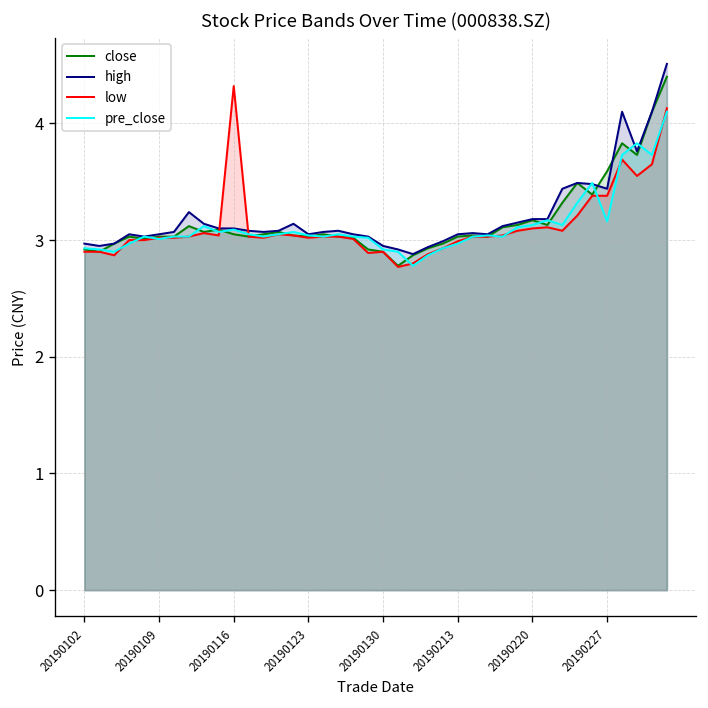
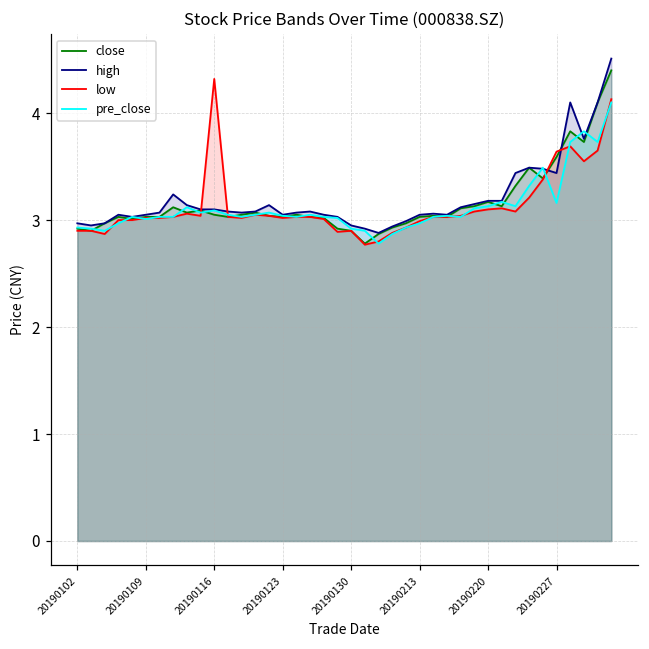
low, 20190227: 3.4 -> 3.6
